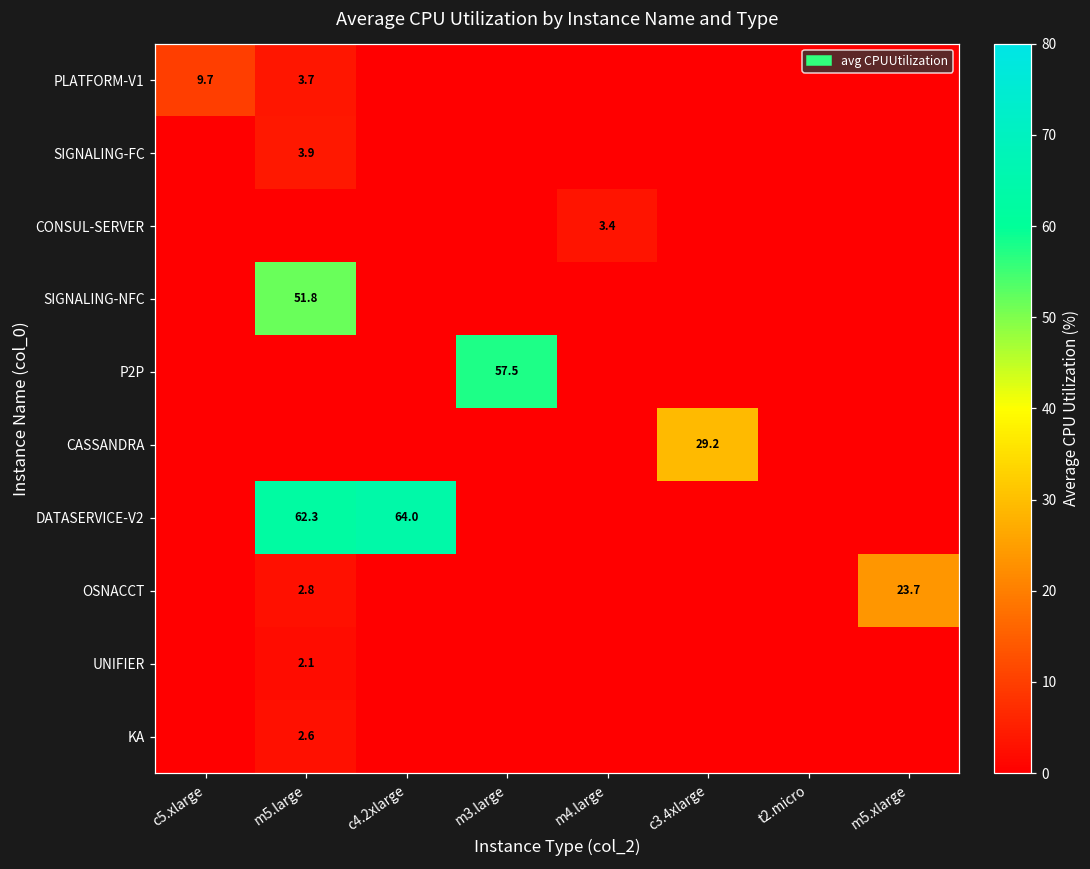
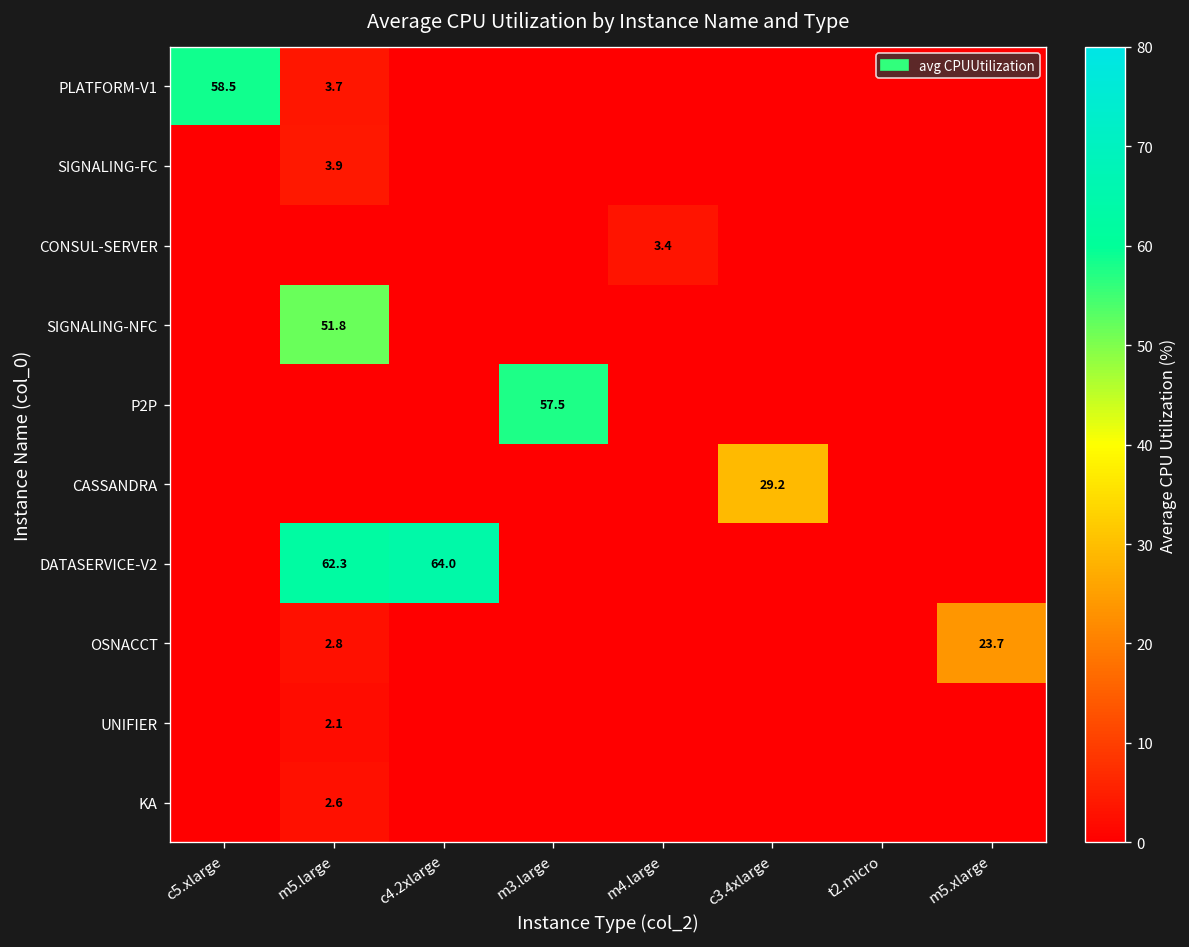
PLATFORM-V1, c5.xlarge: 9.7 -> 58.5
